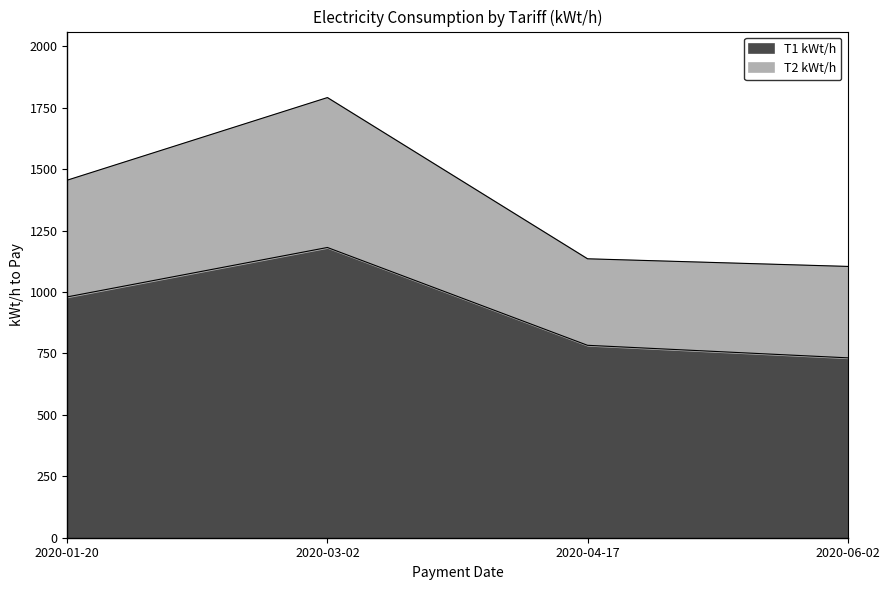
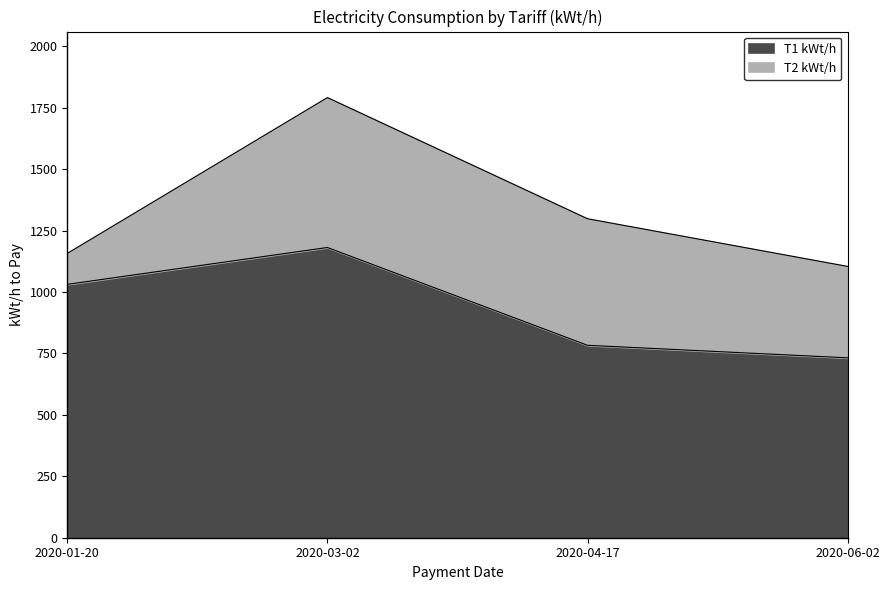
T1 kWt/h, 2020-01-20: 980 -> 1030
T2 kWt/h, 2020-01-20: 480 -> 130
T2 kWt/h, 2020-04-17: 350 -> 520
